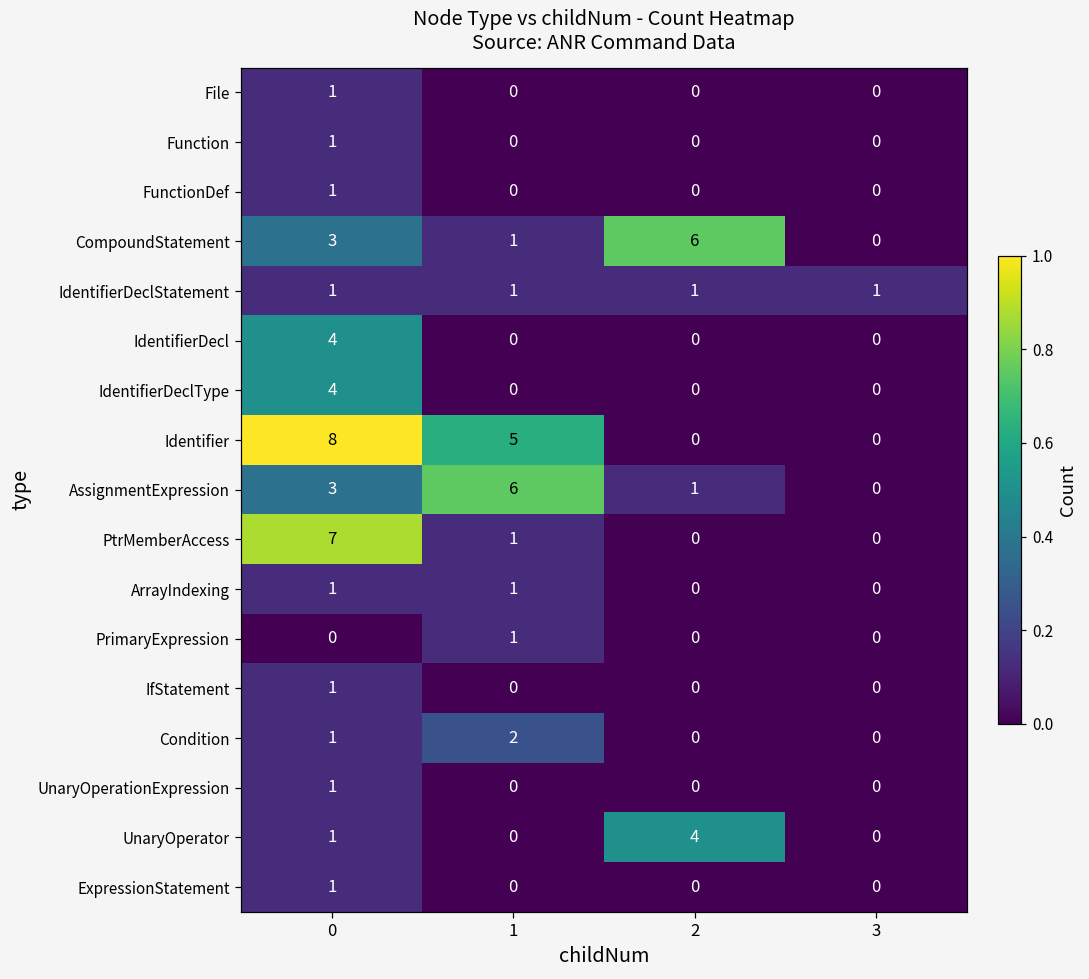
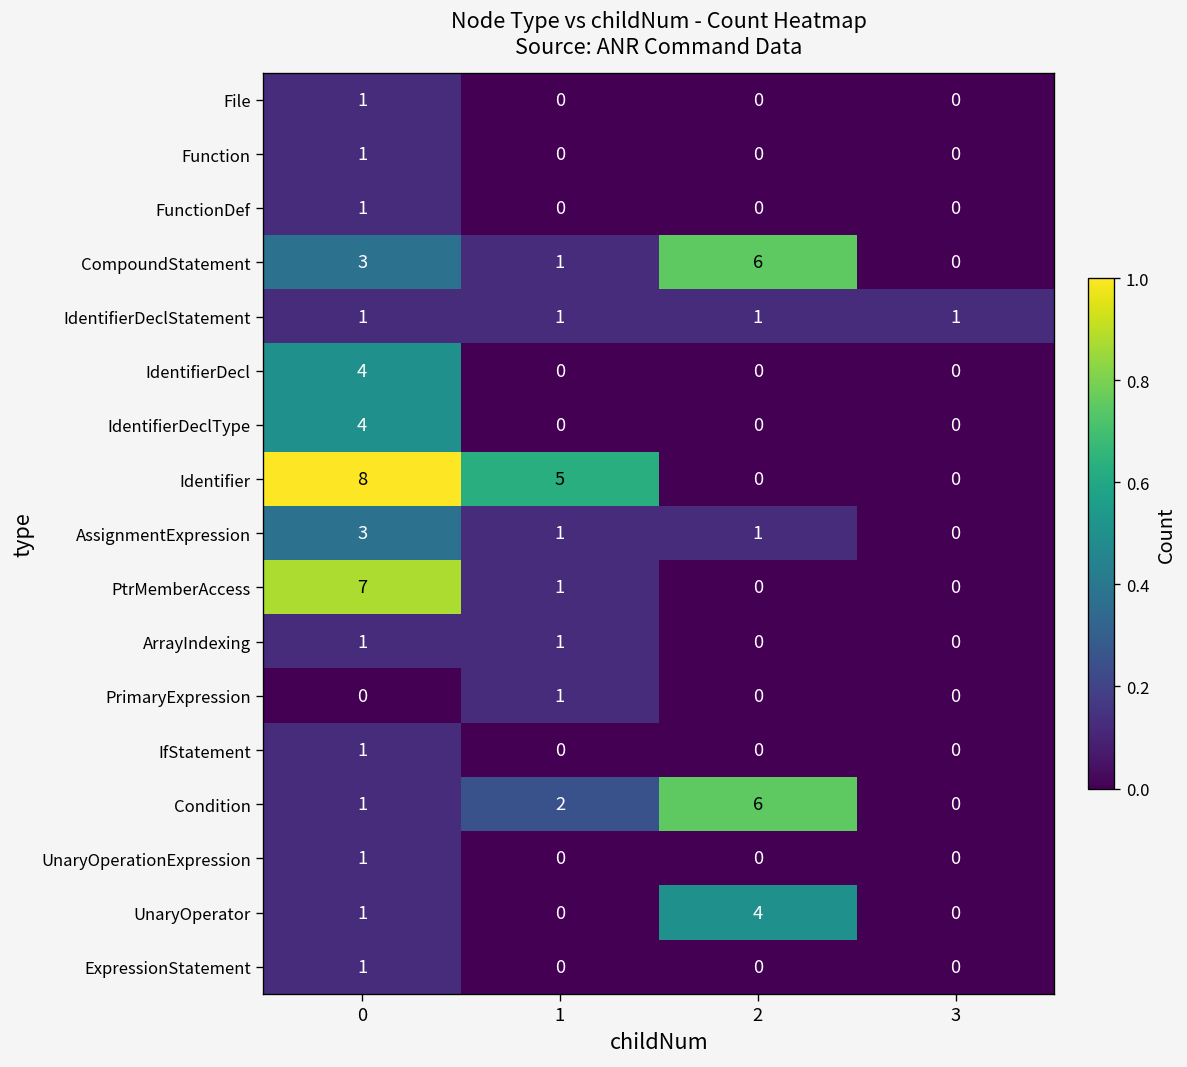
AssignmentExpression, 1: 6 -> 1
Condition, 2: 0 -> 6
